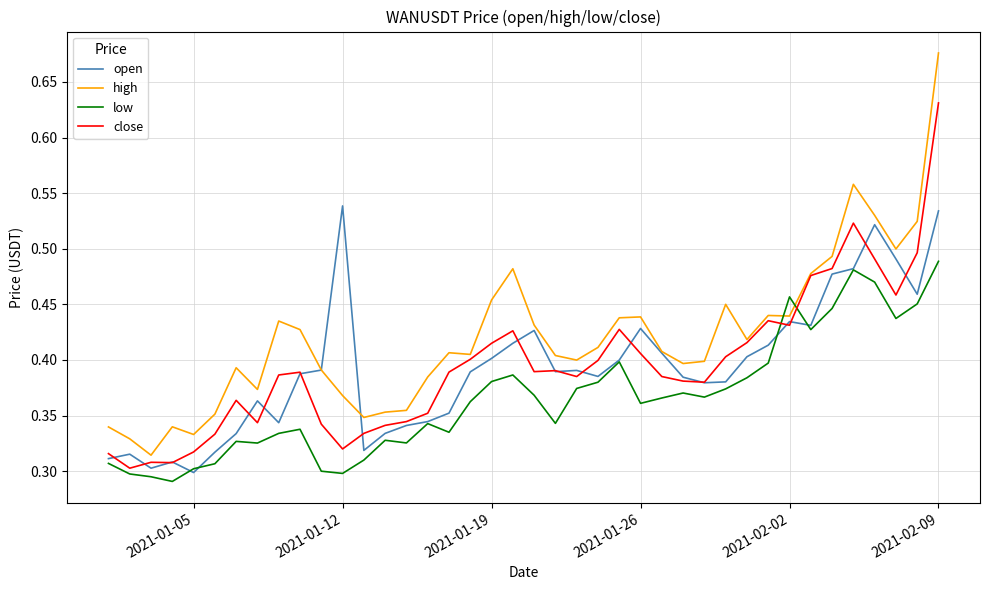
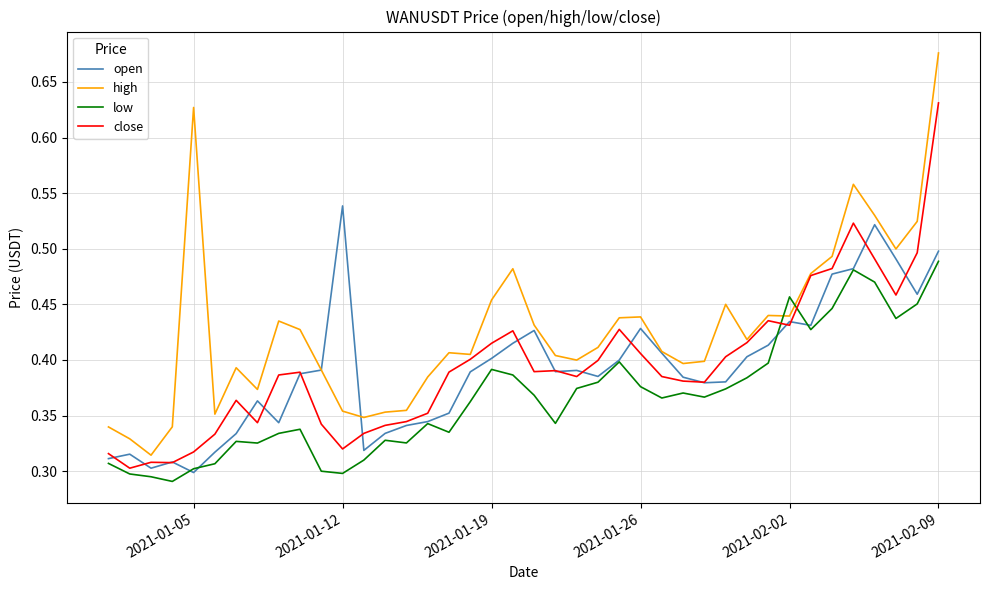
high, 2021-01-05: 0.333 -> 0.627
high, 2021-01-12: 0.368 -> 0.354
low, 2021-01-19: 0.381 -> 0.392
low, 2021-01-26: 0.361 -> 0.376
open, 2021-02-09: 0.534 -> 0.498
